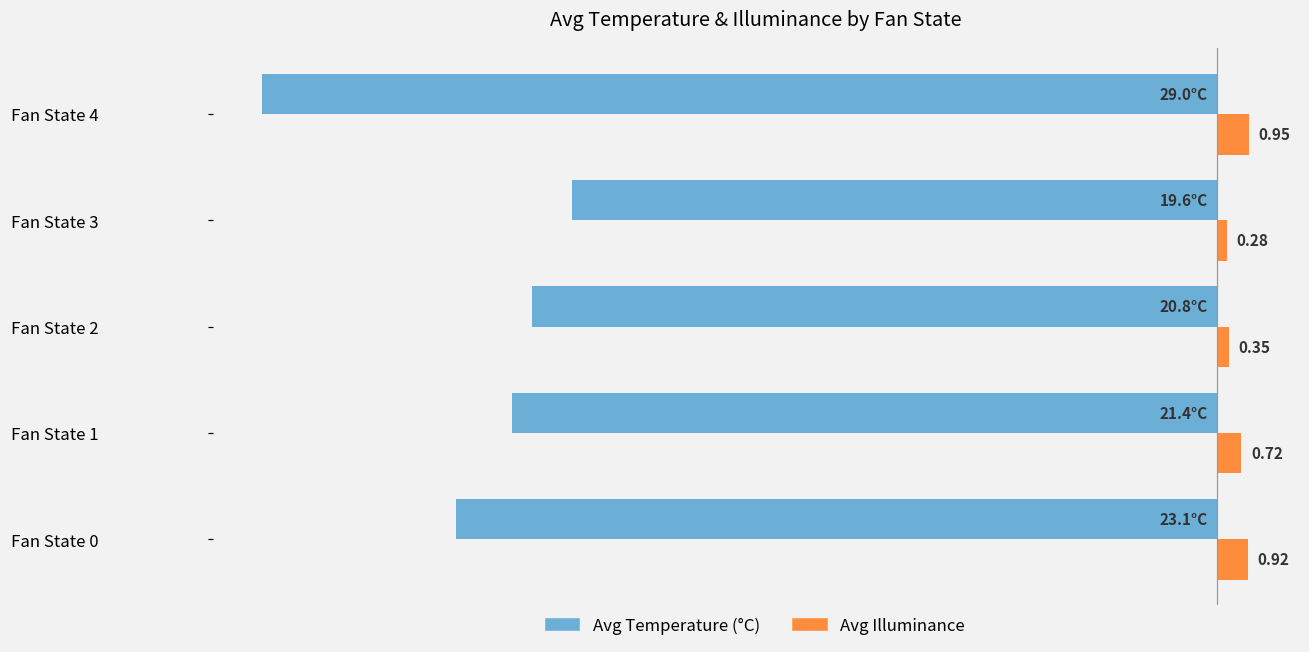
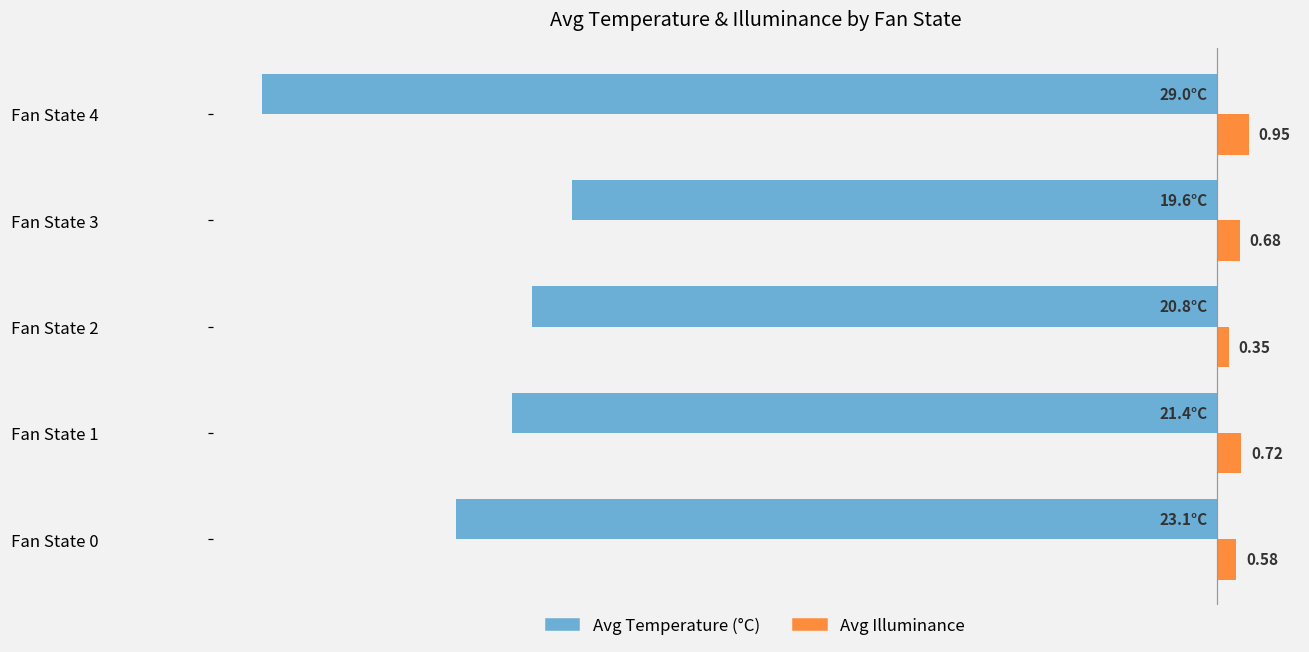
Avg Illuminance, Fan State 3: 0.28 -> 0.68
Avg Illuminance, Fan State 0: 0.92 -> 0.58
